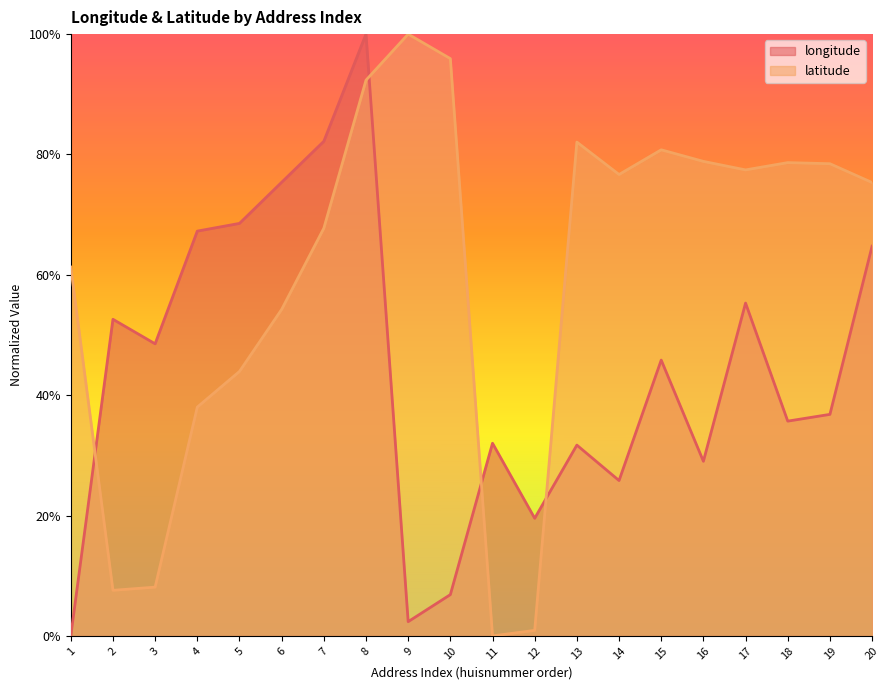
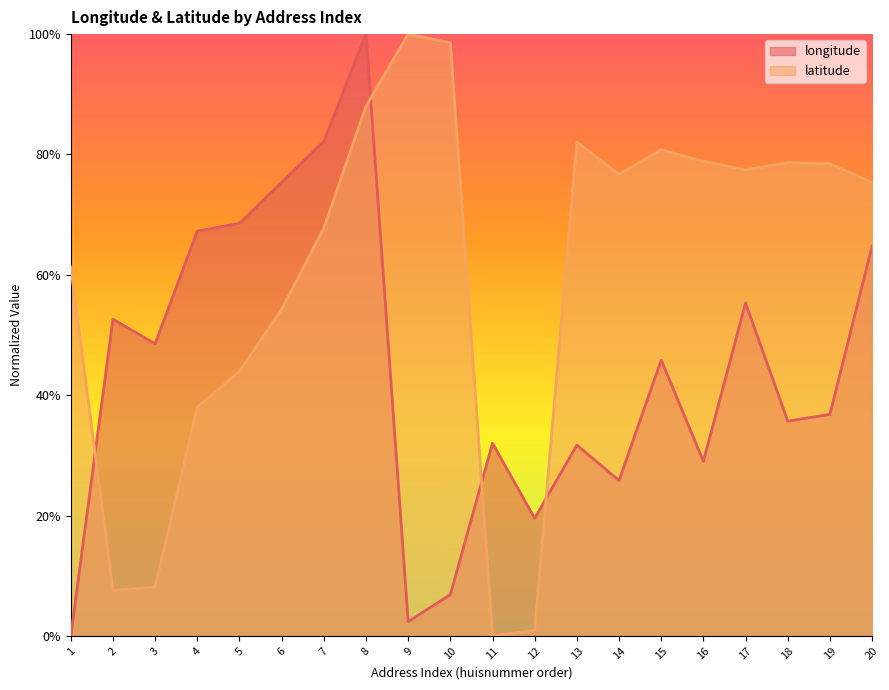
latitude, 8: 92% -> 88%
latitude, 10: 96% -> 99%
